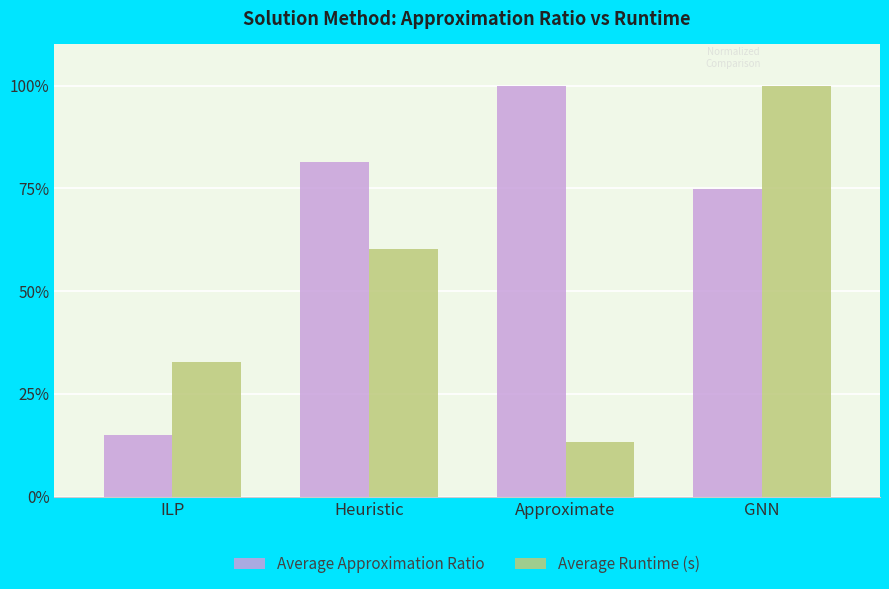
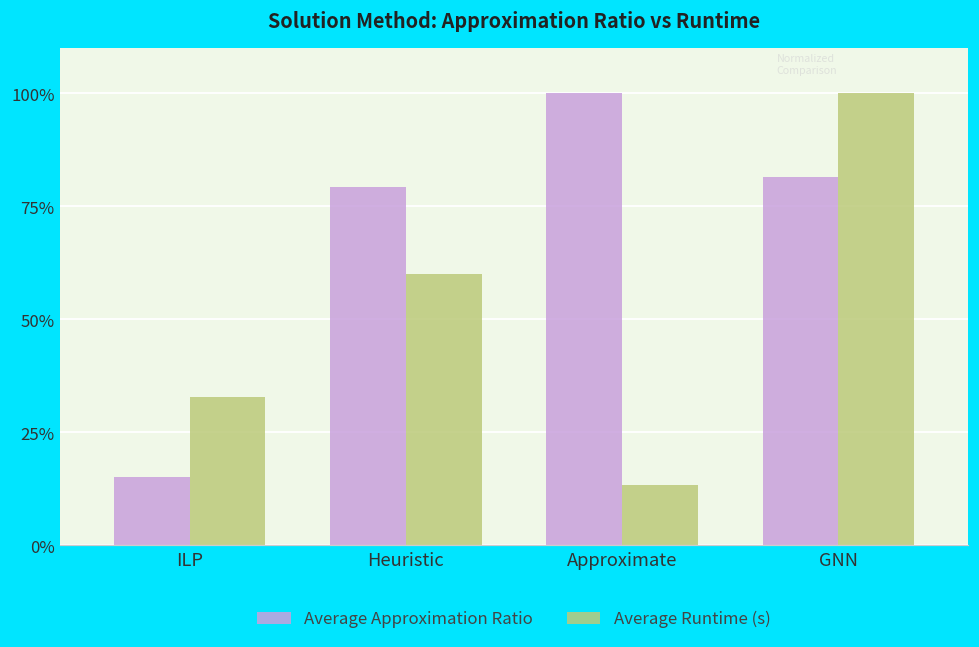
Average Approximation Ratio, Heuristic: 81% -> 79%
Average Approximation Ratio, GNN: 75% -> 81%
